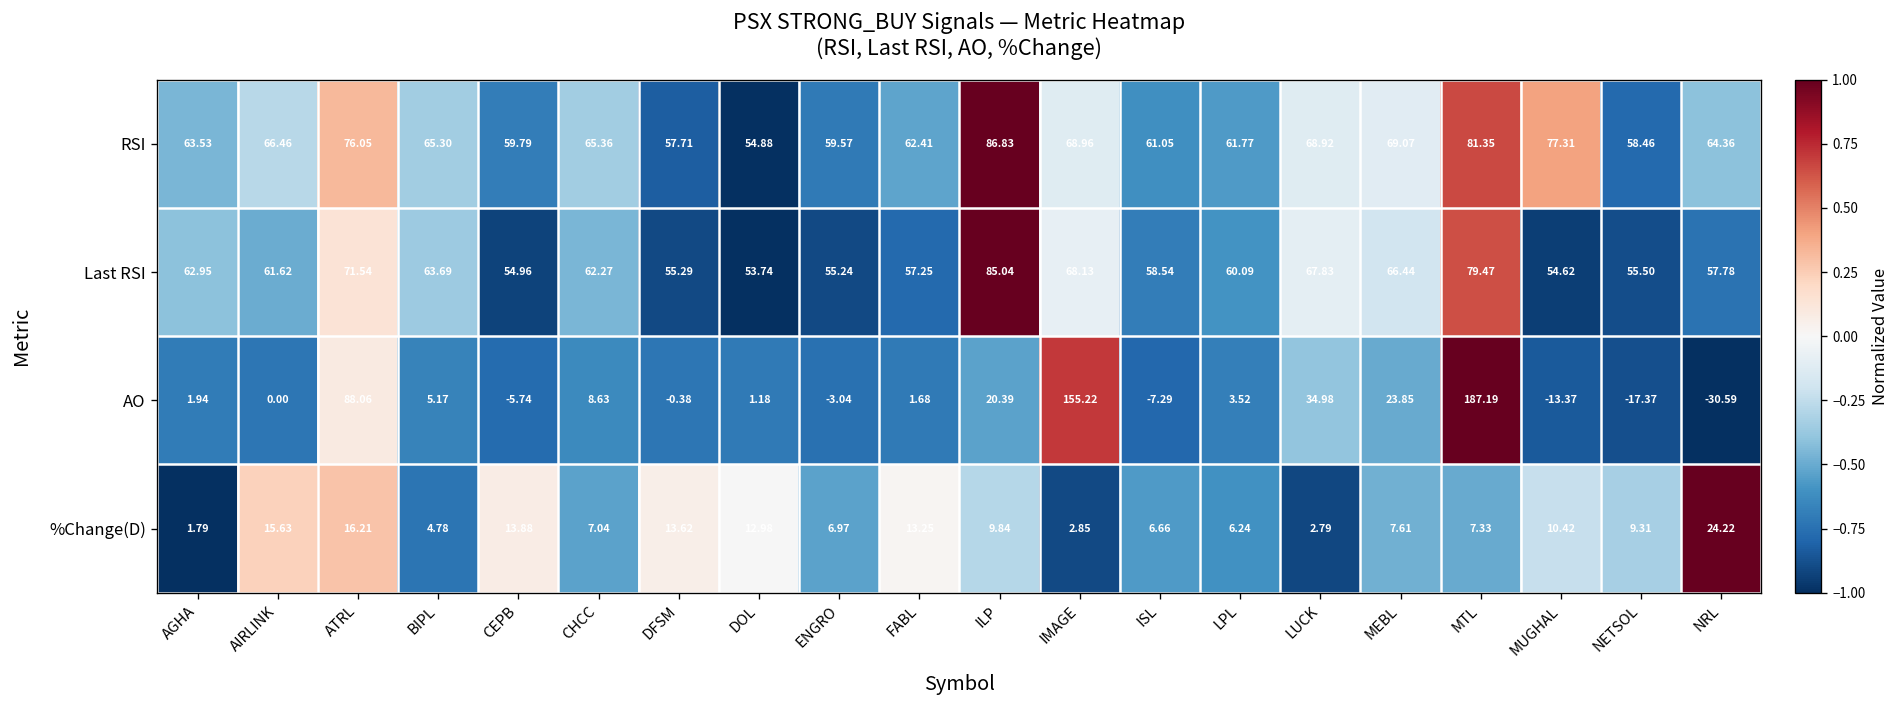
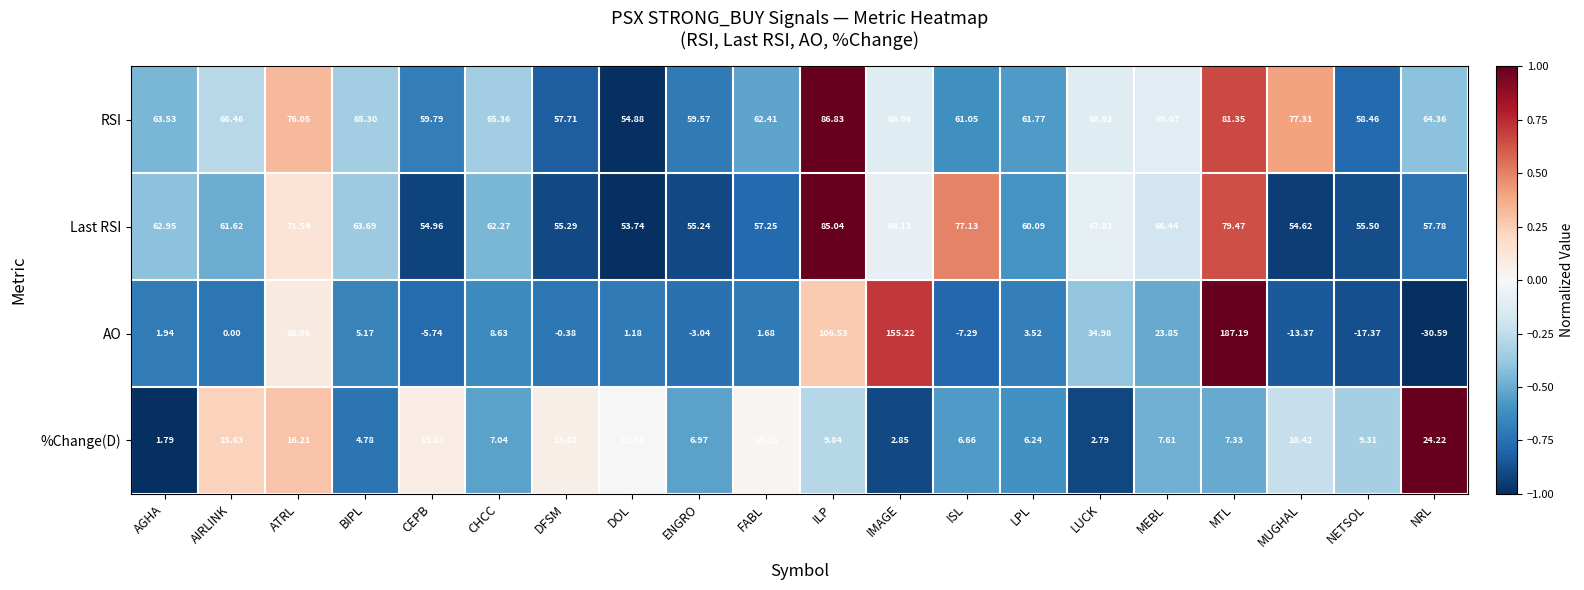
Last RSI, ISL: 58.54 -> 77.13
AO, ILP: 20.39 -> 106.53
